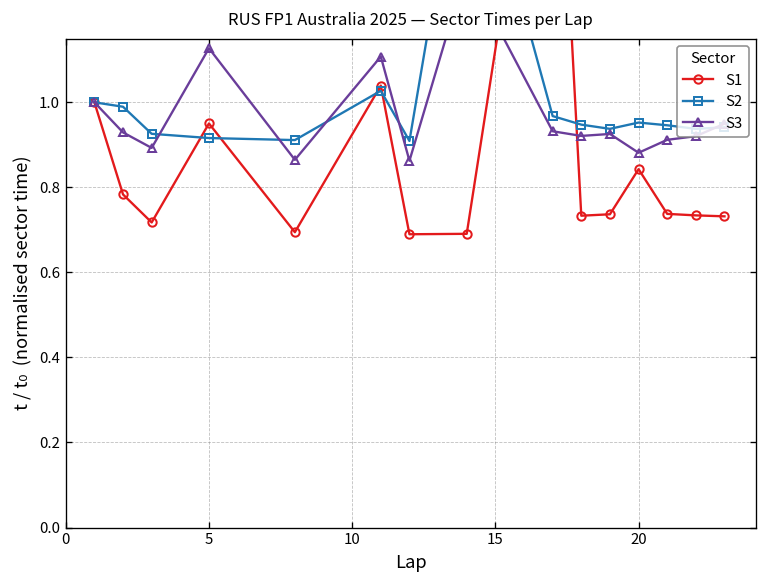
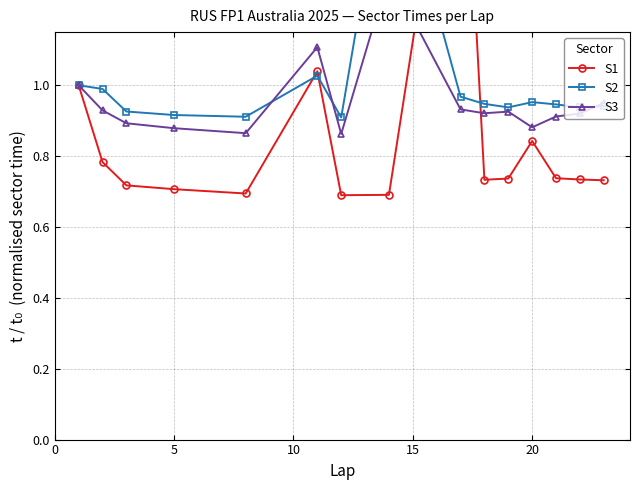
S1, 5: 0.95 -> 0.71
S3, 5: 1.13 -> 0.88
